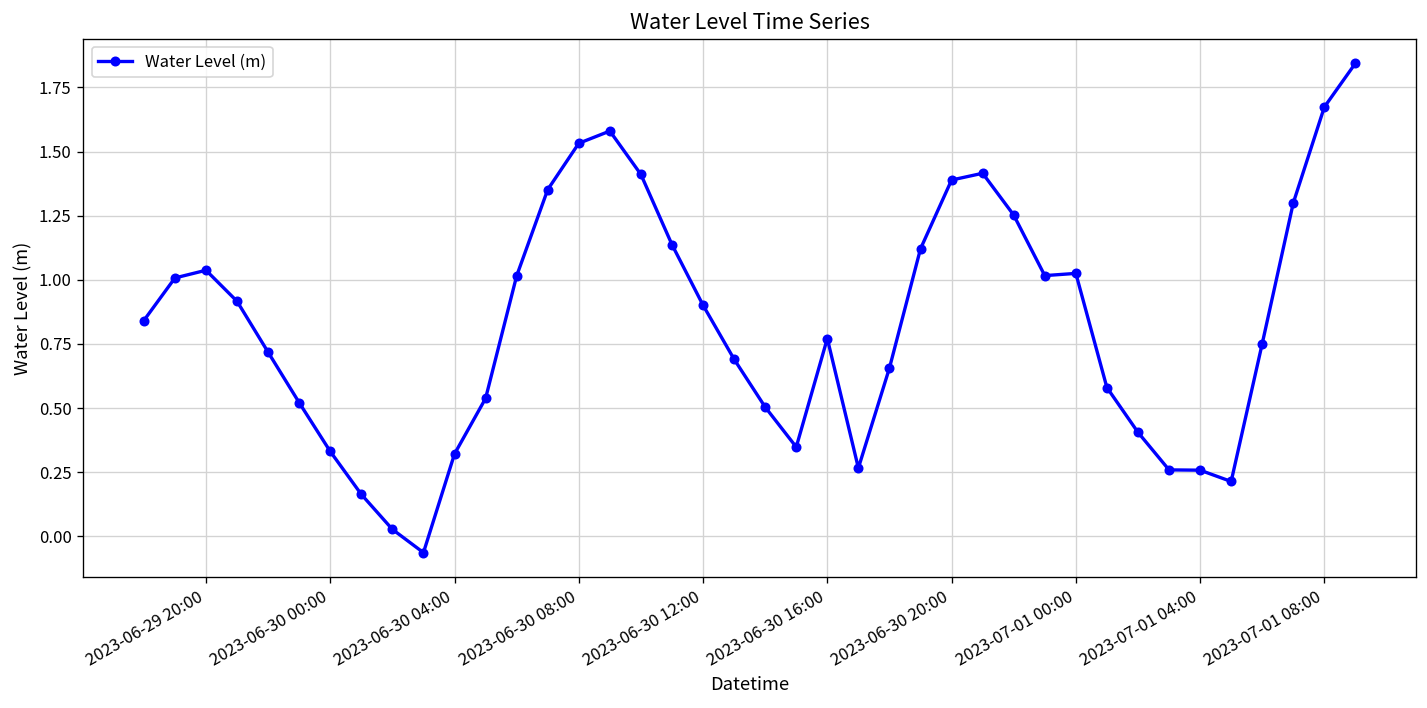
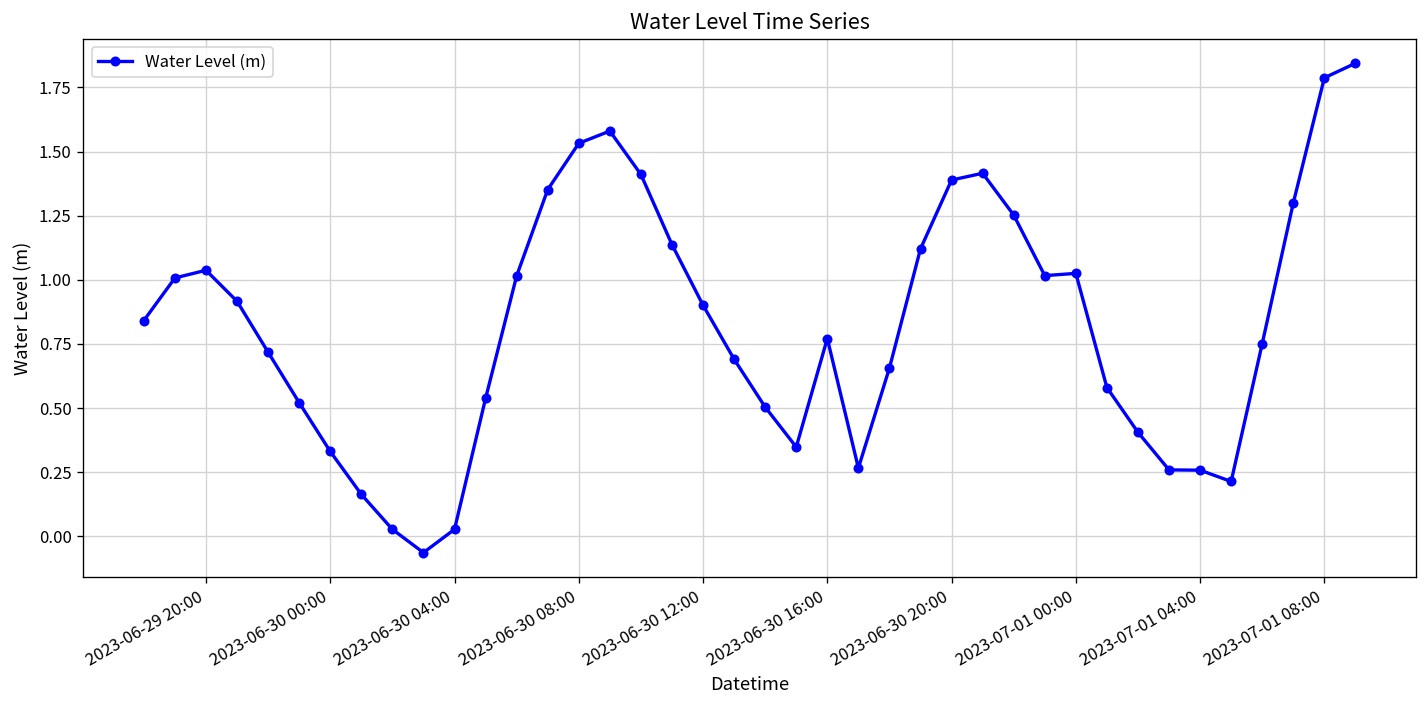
2023-06-30 04:00: 0.32 -> 0.03
2023-07-01 08:00: 1.67 -> 1.79
